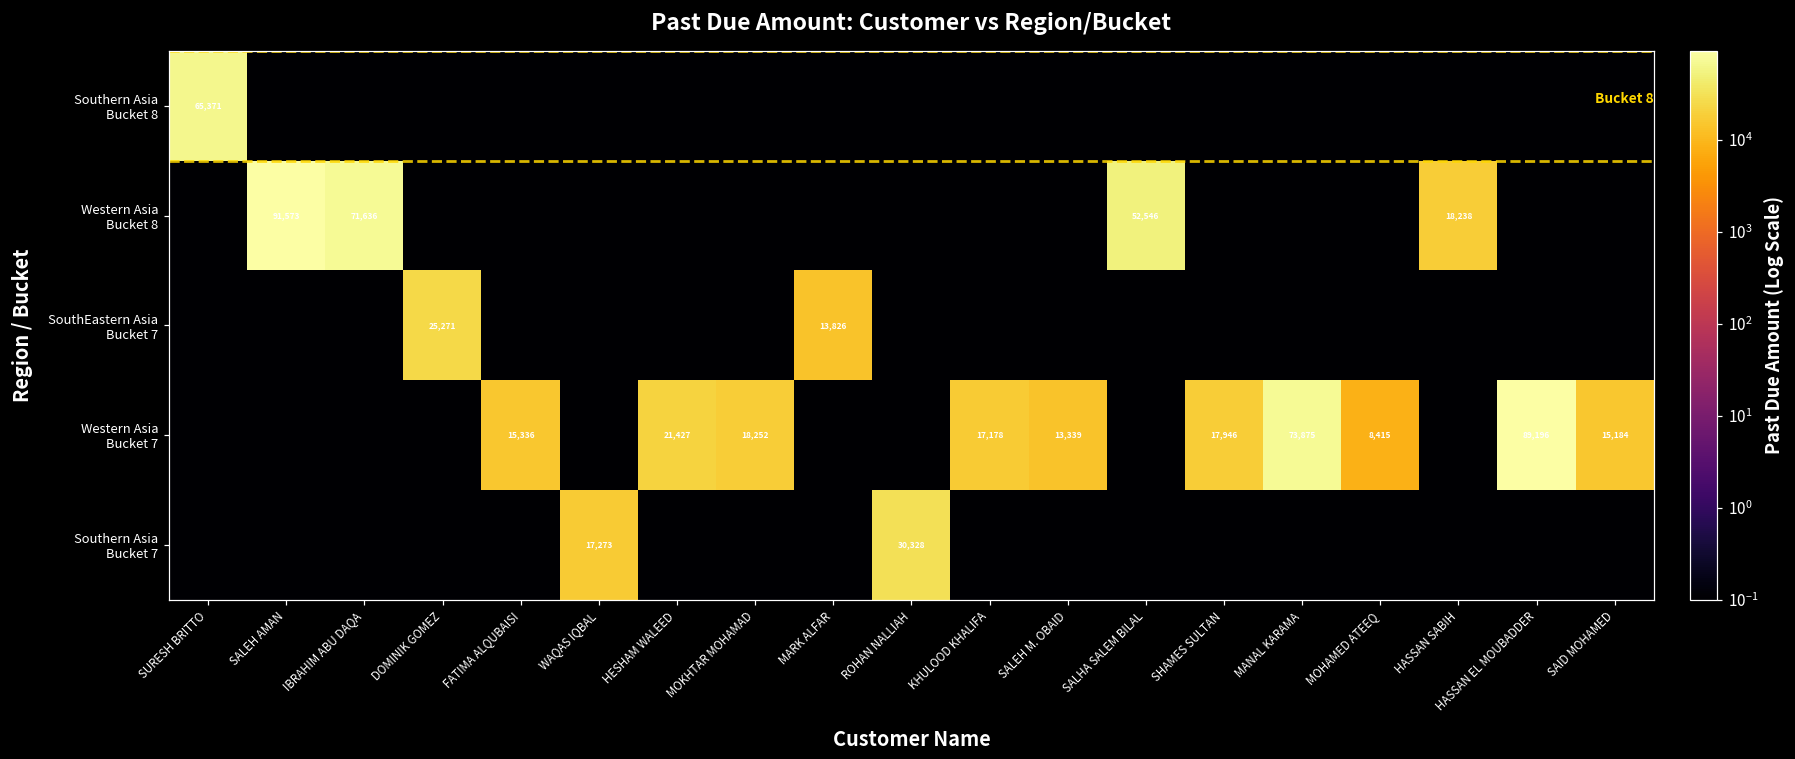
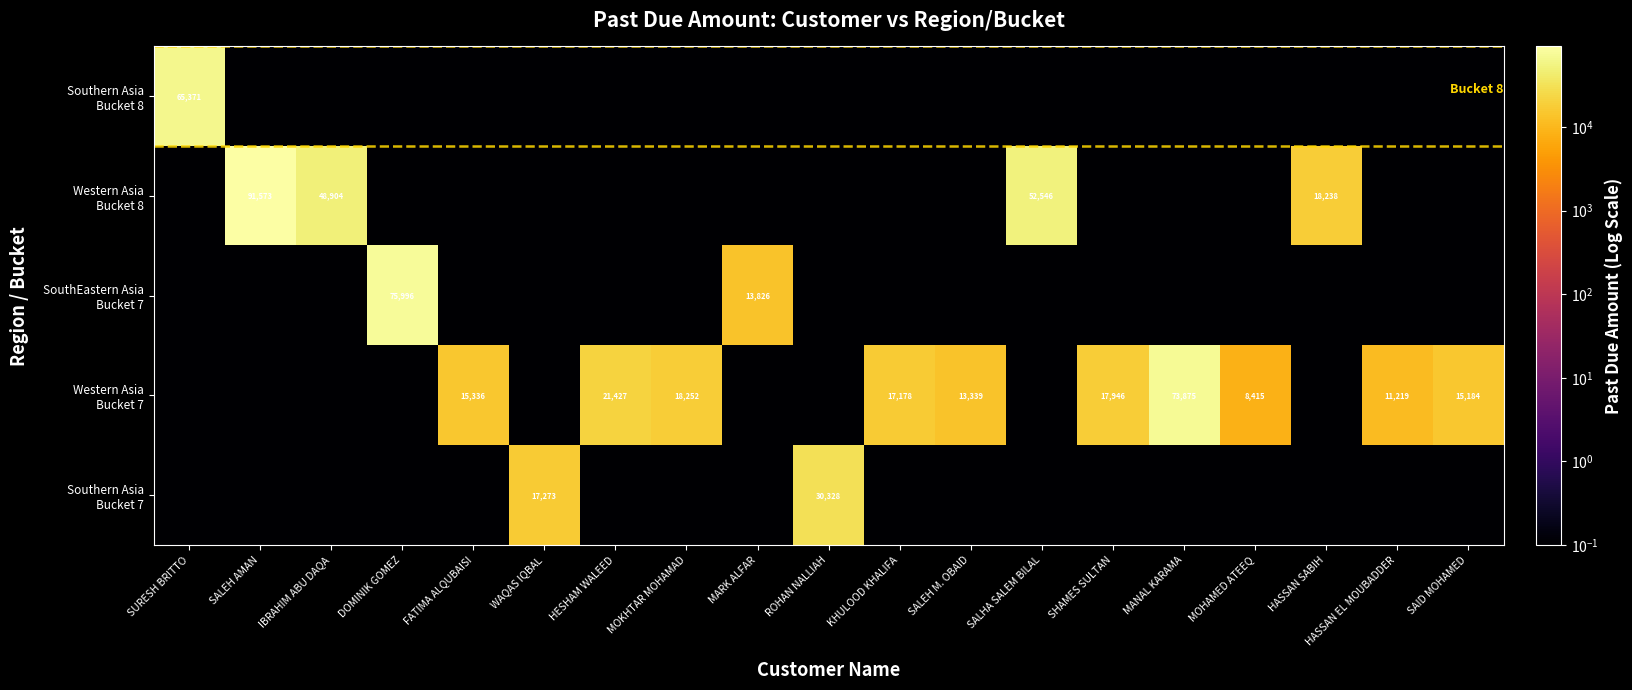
Western Asia Bucket 8, IBRAHIM ABU DAQA: 71,636 -> 48,904
SouthEastern Asia Bucket 7, DOMINIK GOMEZ: 25,271 -> 75,996
Western Asia Bucket 7, HASSAN EL MOUBADDER: 89,196 -> 11,219
